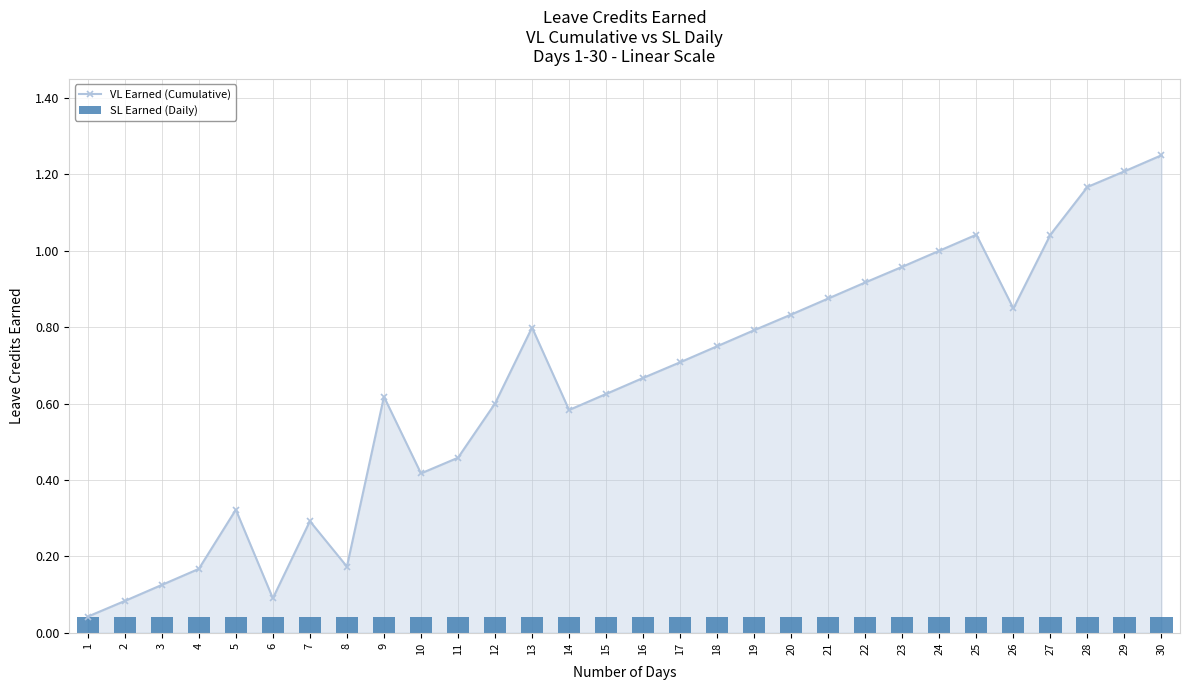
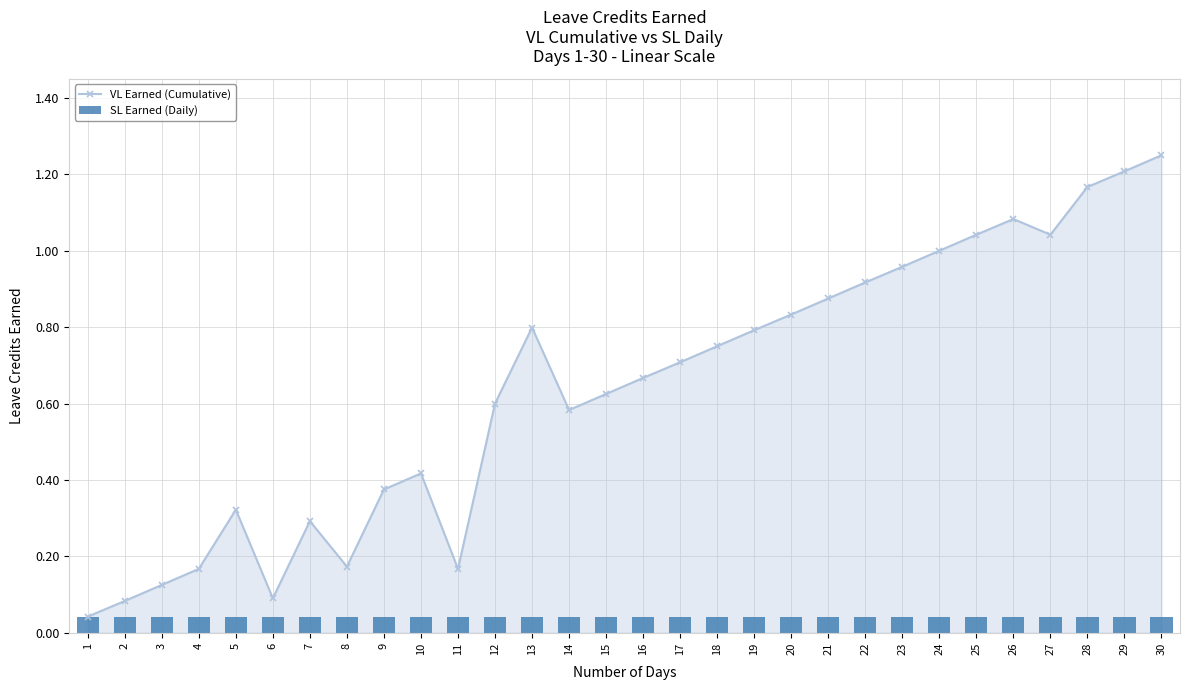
VL Earned (Cumulative), 9: 0.62 -> 0.38
VL Earned (Cumulative), 11: 0.46 -> 0.17
VL Earned (Cumulative), 26: 0.85 -> 1.08
